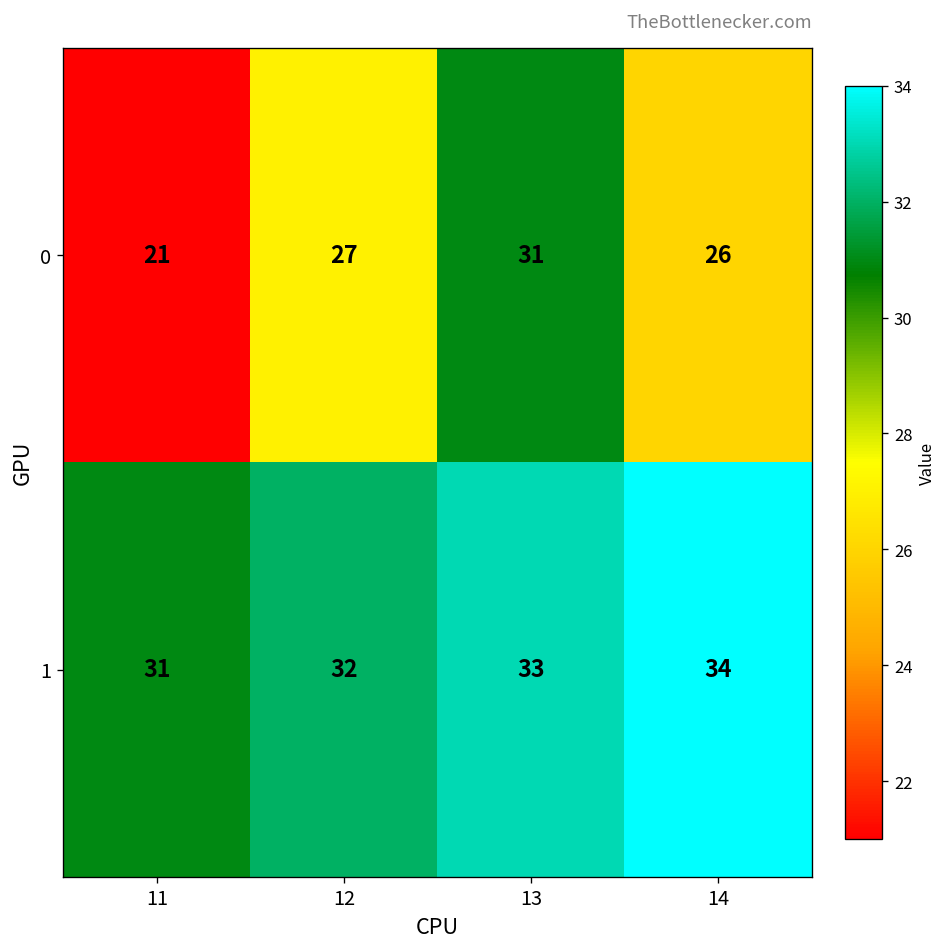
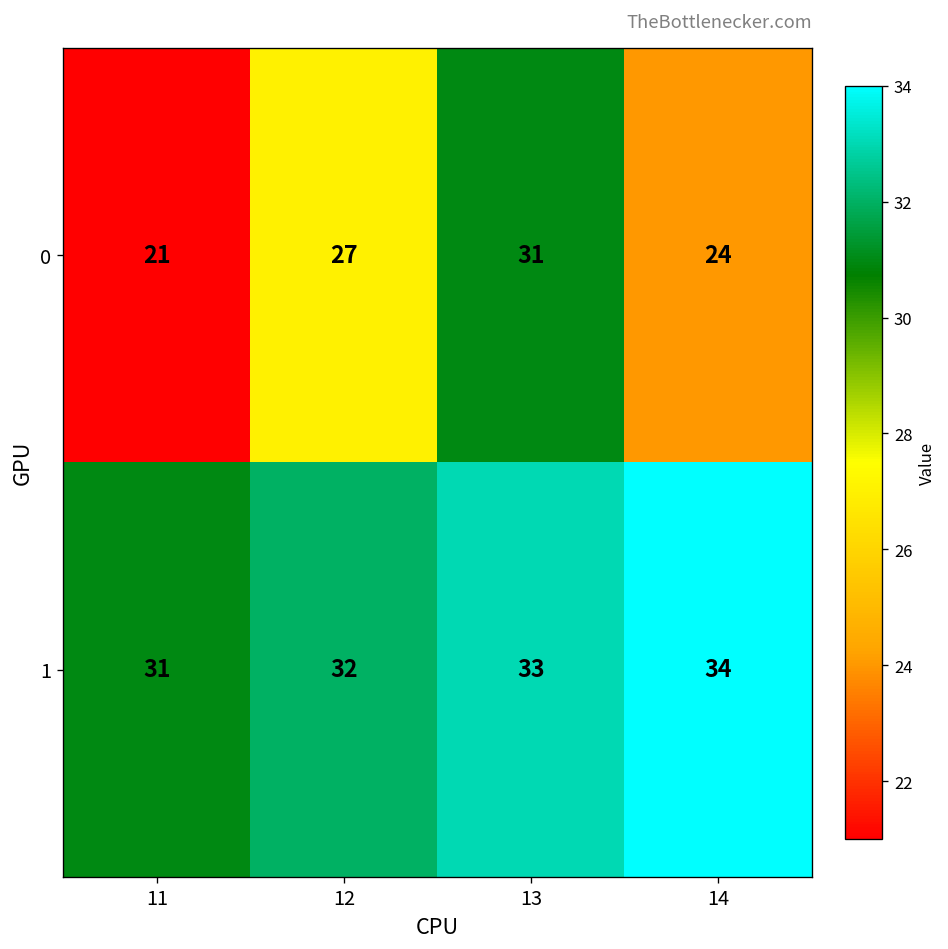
0, 14: 26 -> 24
